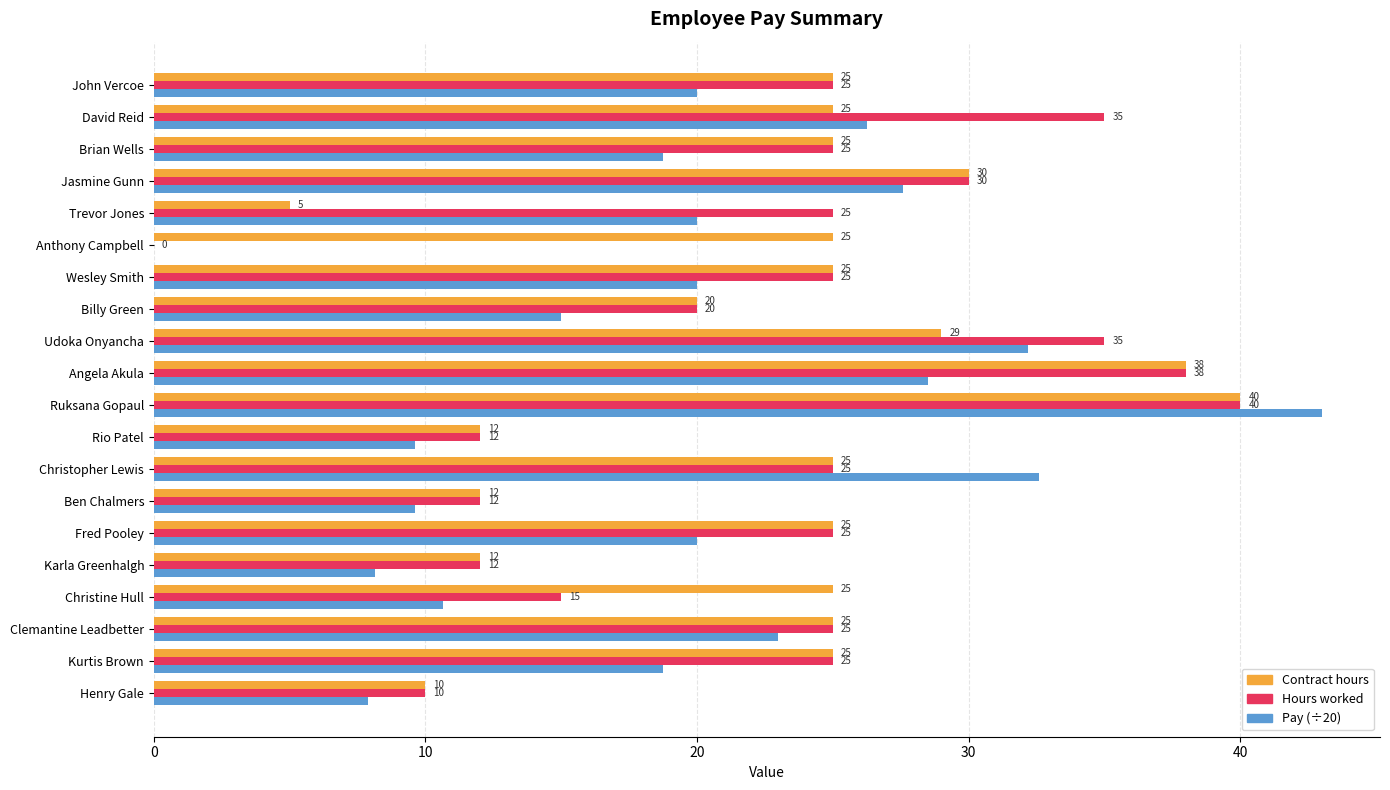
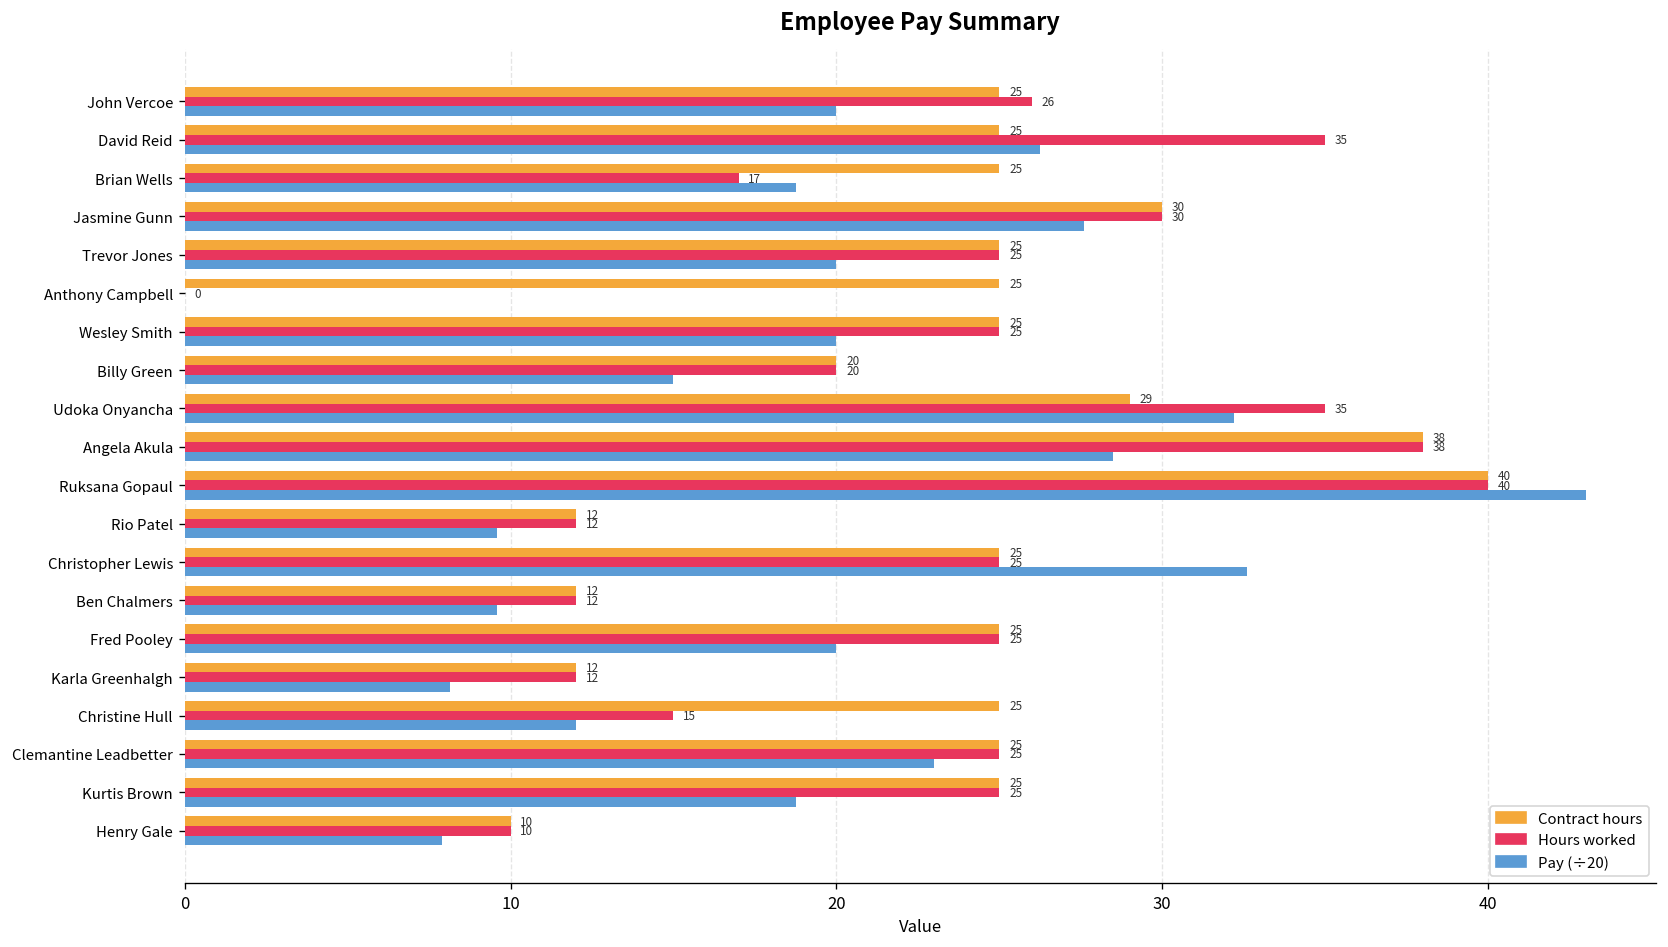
Hours worked, John Vercoe: 25 -> 26
Hours worked, Brian Wells: 25 -> 17
Contract hours, Trevor Jones: 5 -> 25
Pay (÷20), Christine Hull: 10.7 -> 12.0
